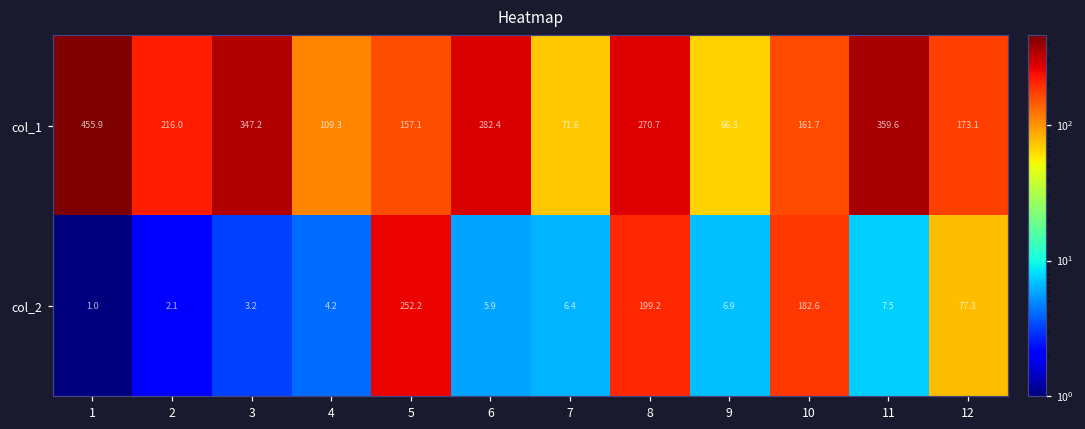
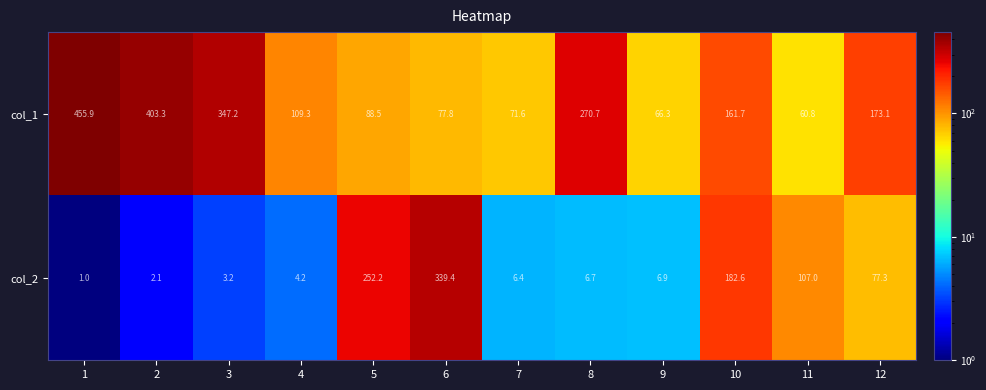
col_1, 2: 216.0 -> 403.3
col_1, 5: 157.1 -> 88.5
col_1, 6: 282.4 -> 77.8
col_1, 11: 359.6 -> 60.8
col_2, 6: 5.9 -> 339.4
col_2, 8: 199.2 -> 6.7
col_2, 11: 7.5 -> 107.0
